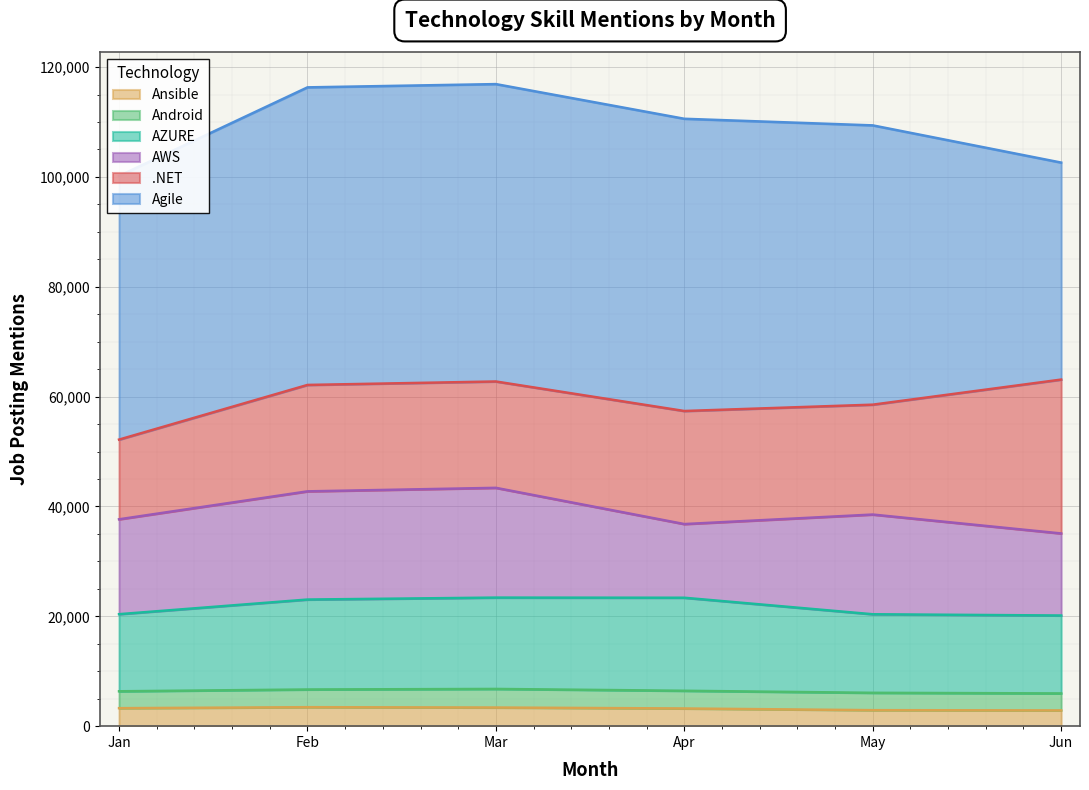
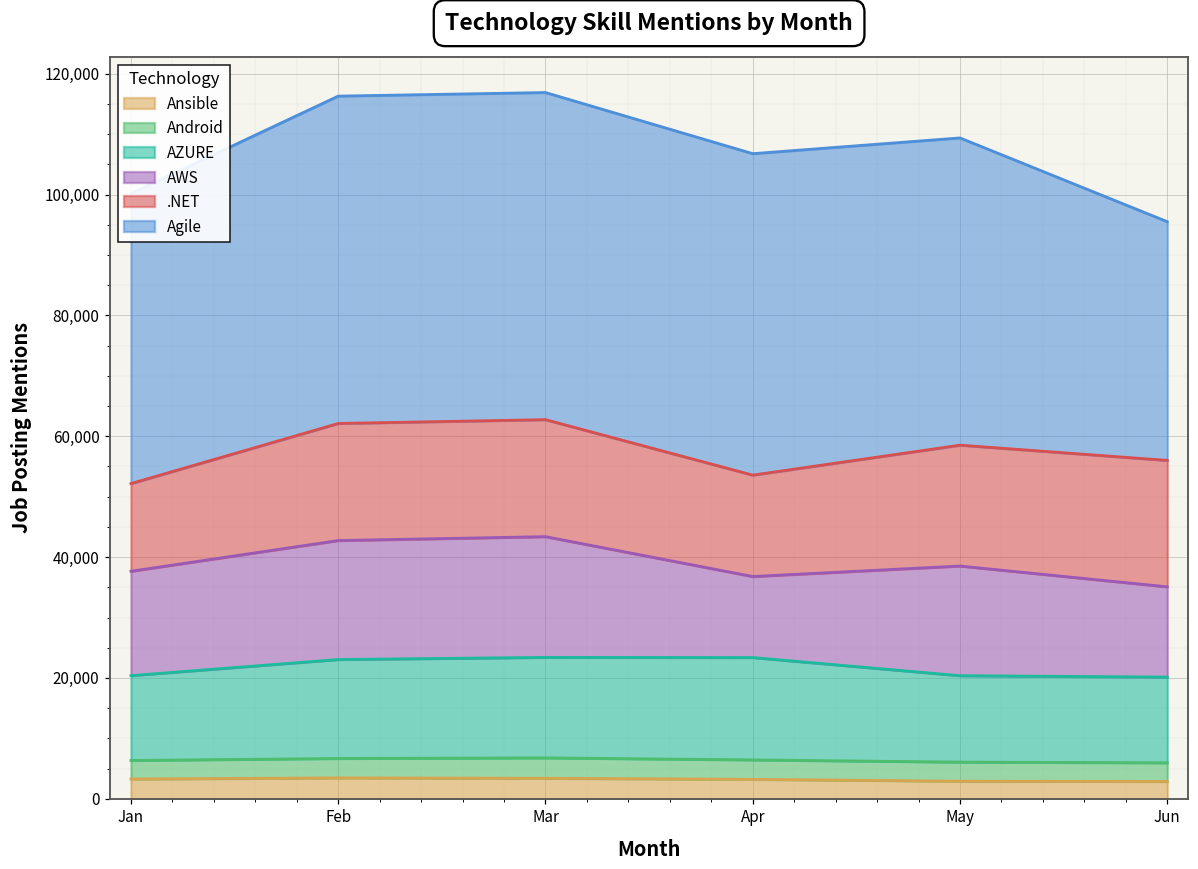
.NET, Apr: 21,000 -> 17,000
.NET, Jun: 28,000 -> 21,000
